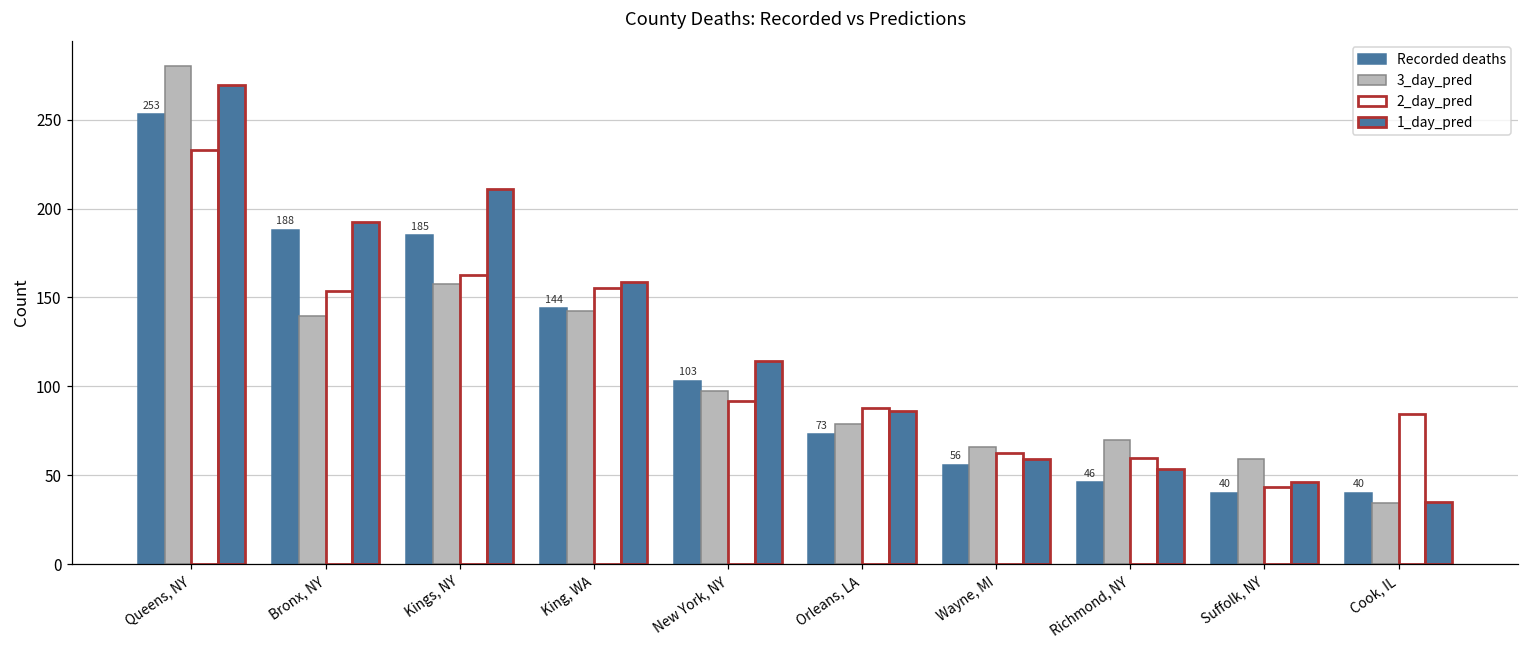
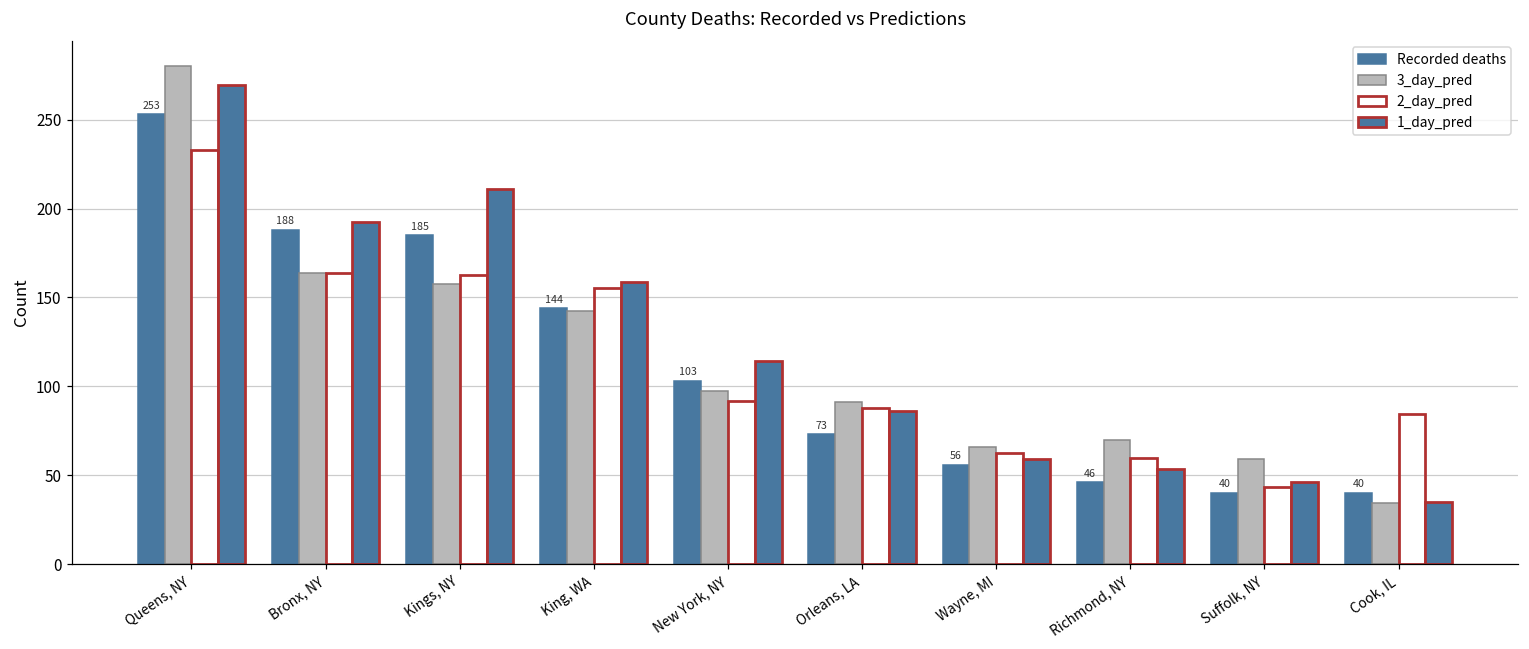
3_day_pred, Bronx, NY: 140 -> 164
2_day_pred, Bronx, NY: 154 -> 164
3_day_pred, Orleans, LA: 79 -> 91
